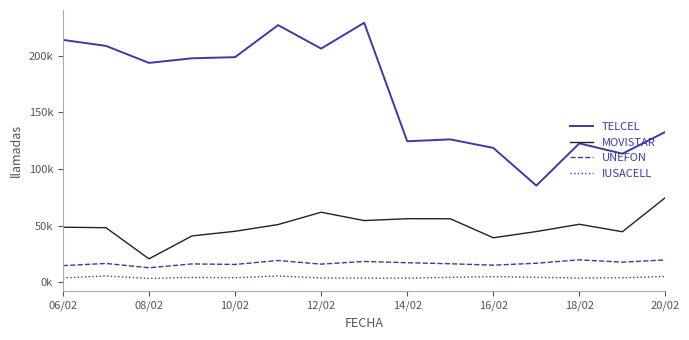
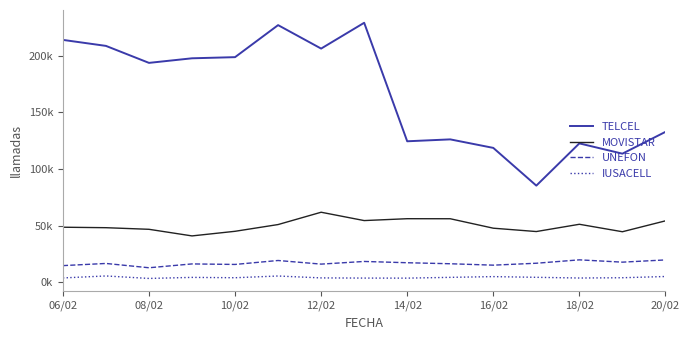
MOVISTAR, 08/02: 21000 -> 47000
MOVISTAR, 16/02: 39000 -> 48000
MOVISTAR, 20/02: 75000 -> 54000
